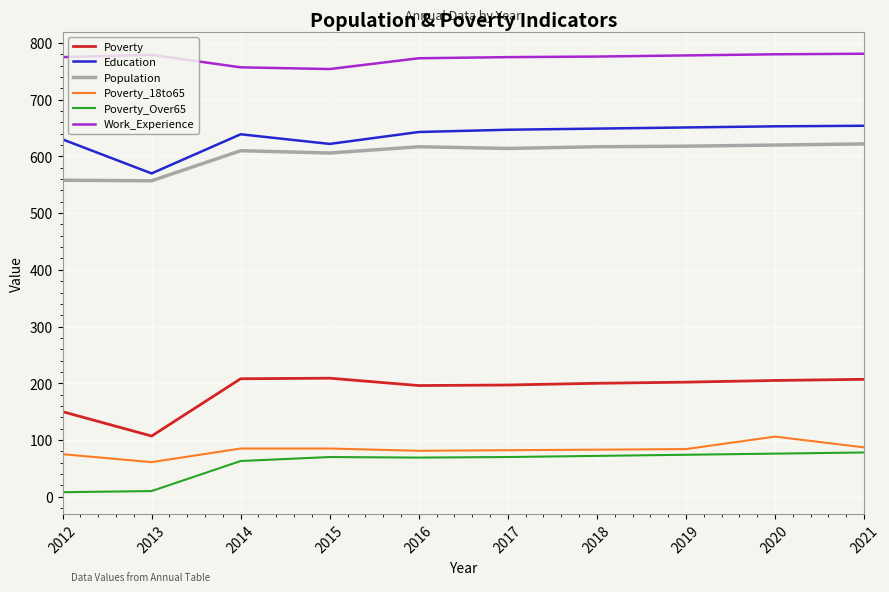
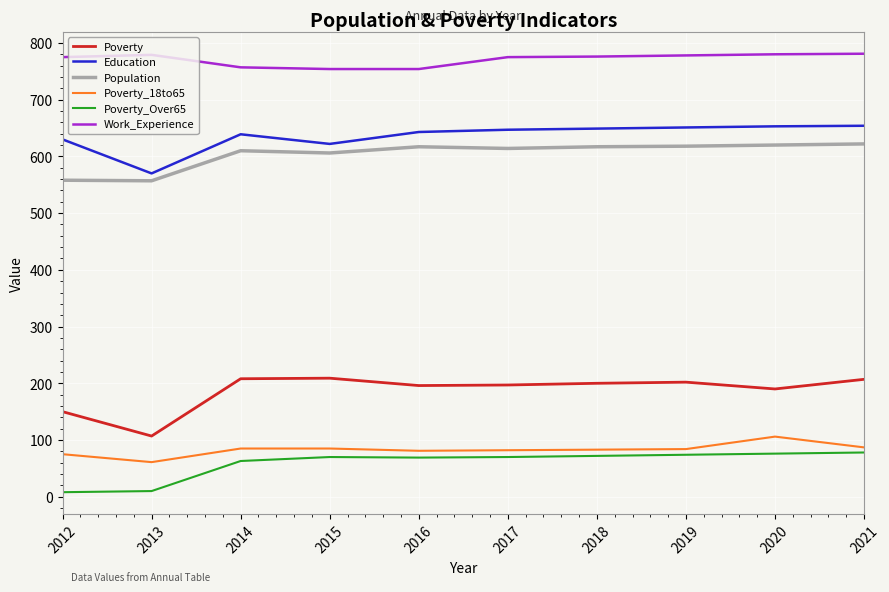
Work_Experience, 2016: 770 -> 750
Poverty, 2020: 210 -> 190
